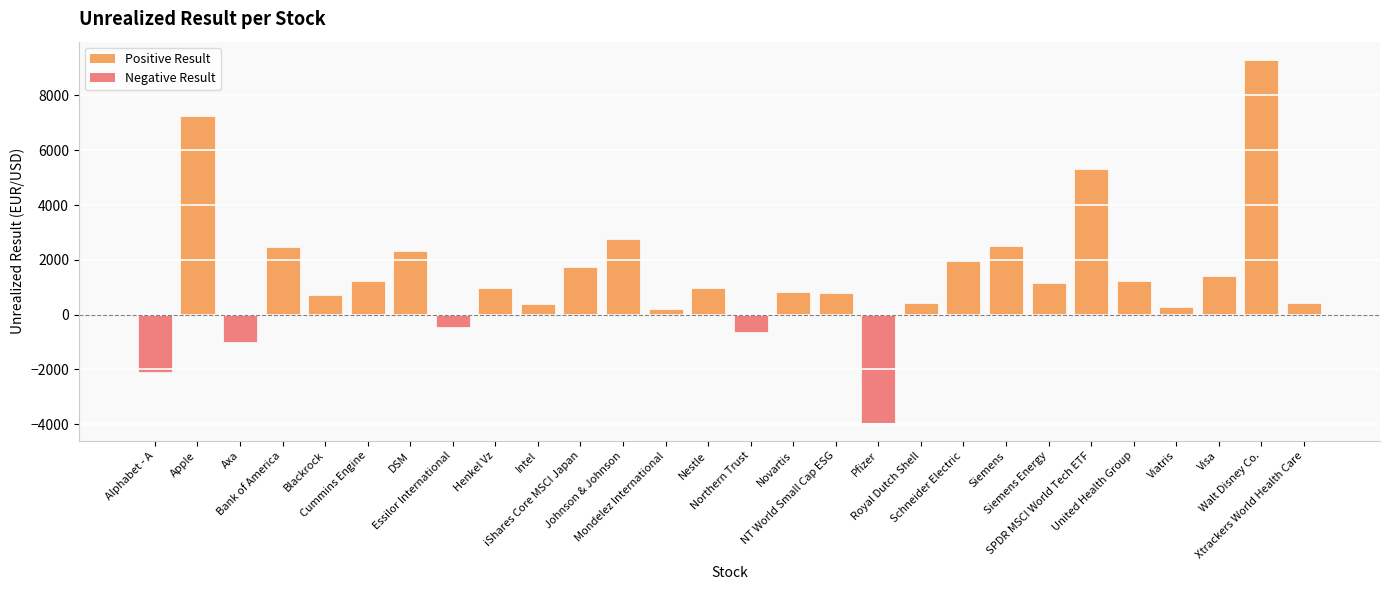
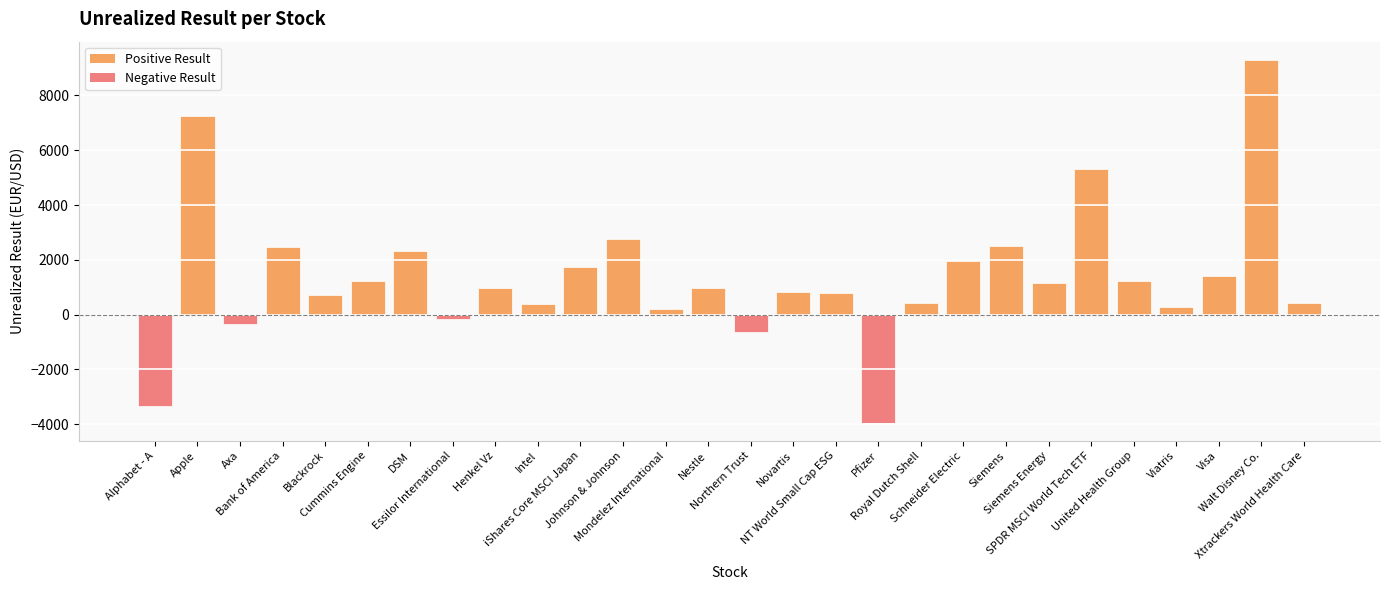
Alphabet - A: -2100 -> -3400
Axa: -1000 -> -400
Essilor International: -400 -> -200
